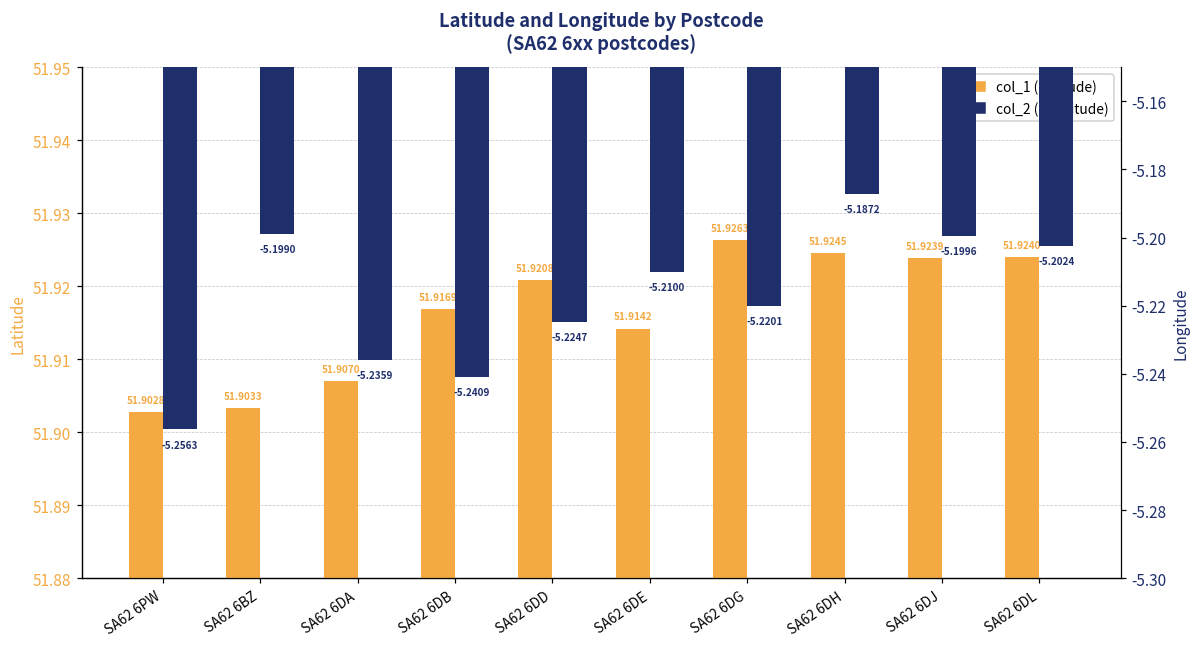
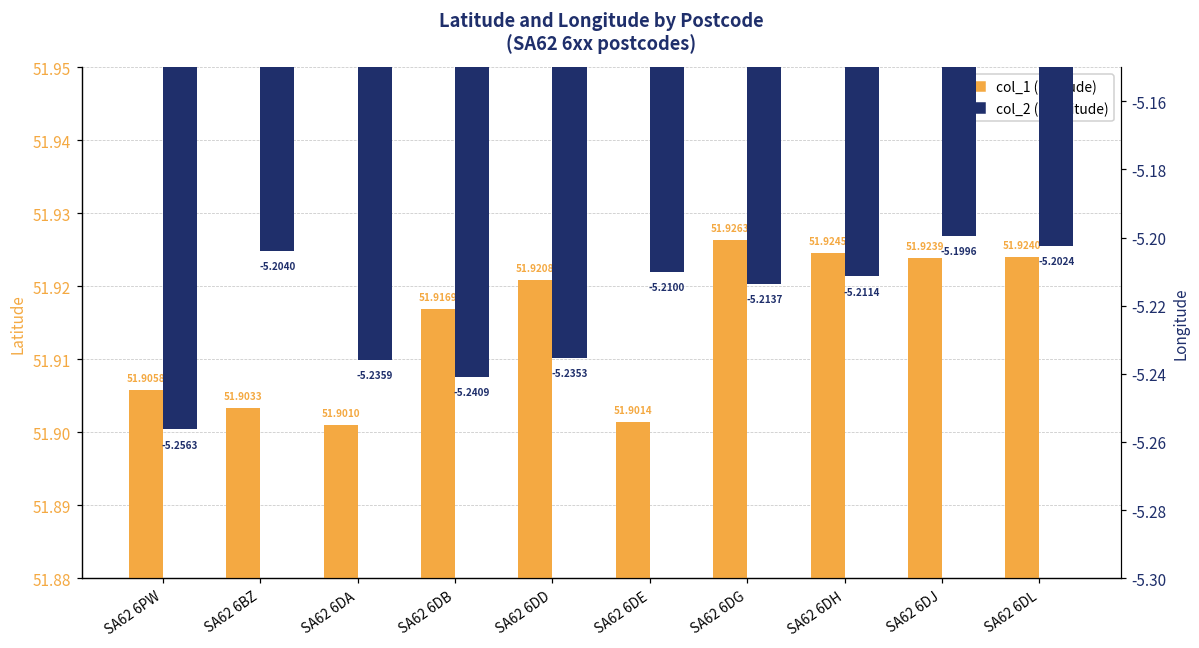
col_1 (Latitude), SA62 6PW: 51.9028 -> 51.9058
col_1 (Latitude), SA62 6DA: 51.9070 -> 51.9010
col_1 (Latitude), SA62 6DE: 51.9142 -> 51.9014
col_2 (Longitude), SA62 6BZ: -5.1990 -> -5.2040
col_2 (Longitude), SA62 6DD: -5.2247 -> -5.2353
col_2 (Longitude), SA62 6DG: -5.2201 -> -5.2137
col_2 (Longitude), SA62 6DH: -5.1872 -> -5.2114
